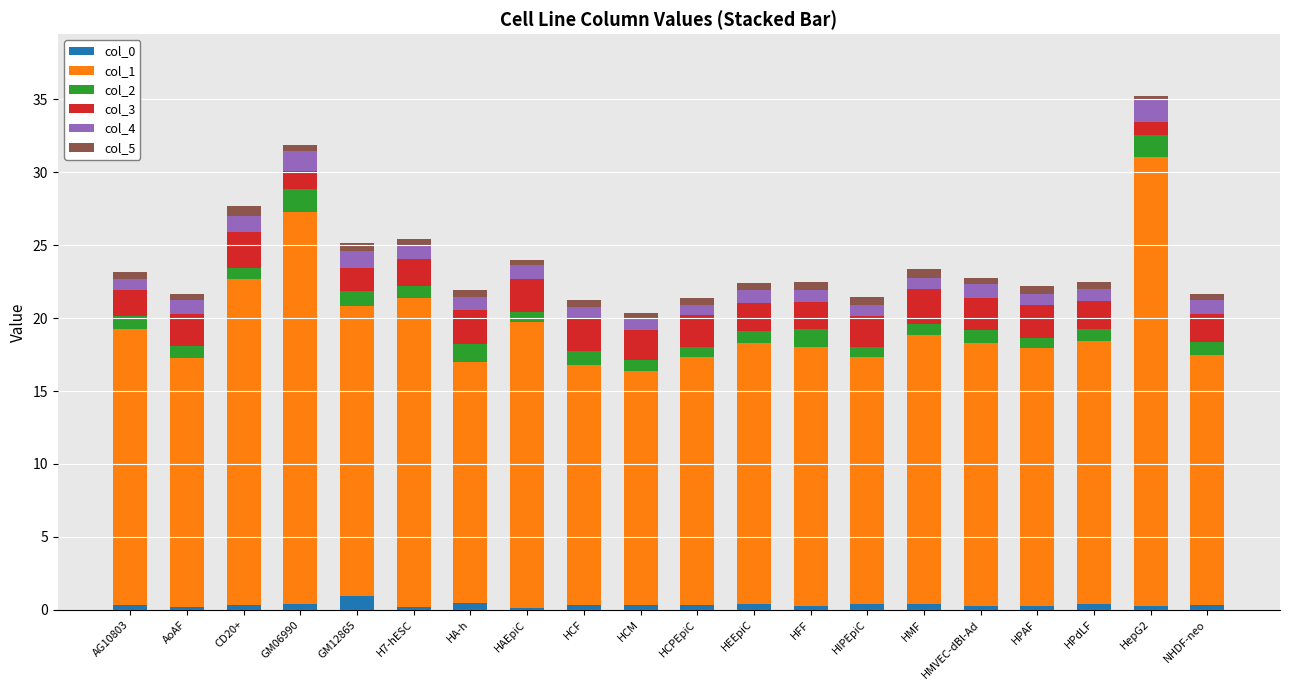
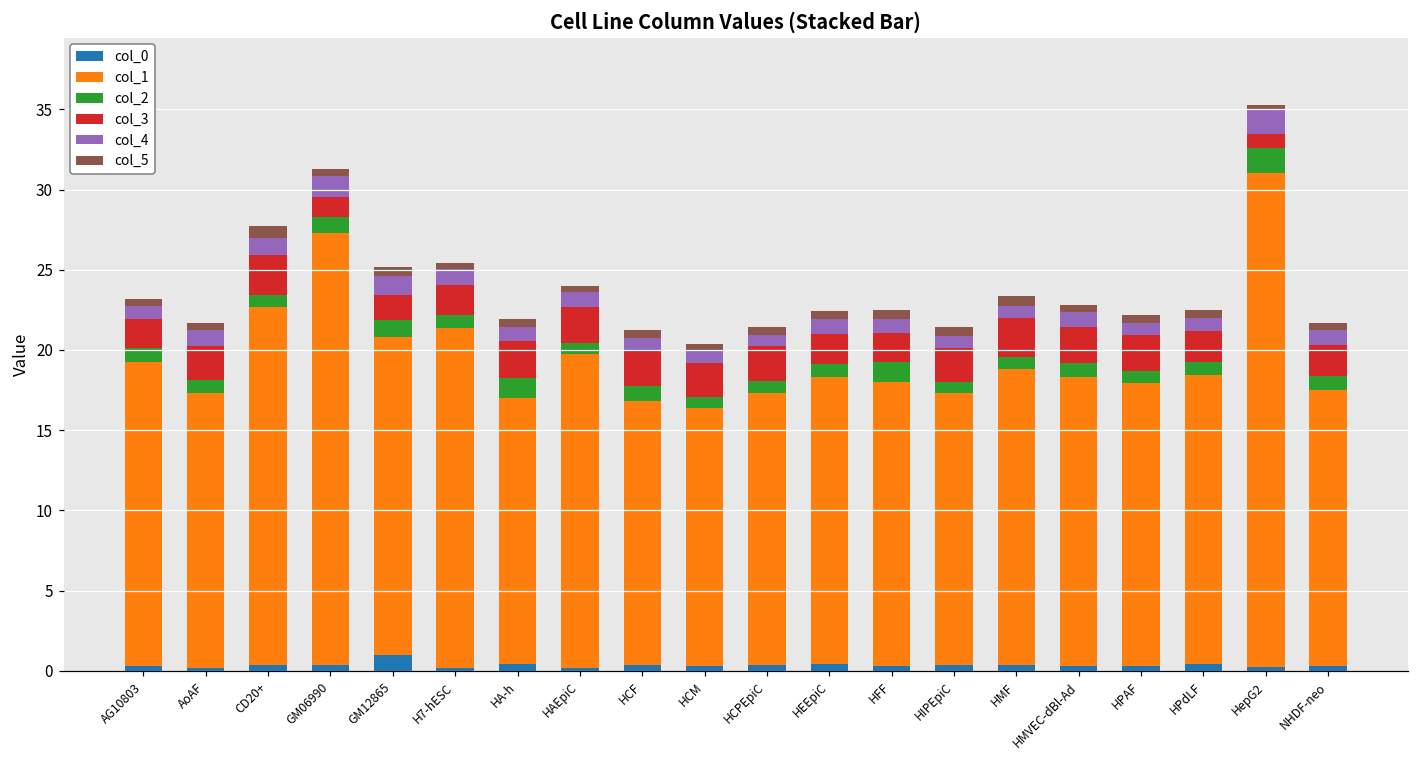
col_2, GM06990: 1.6 -> 1.0
